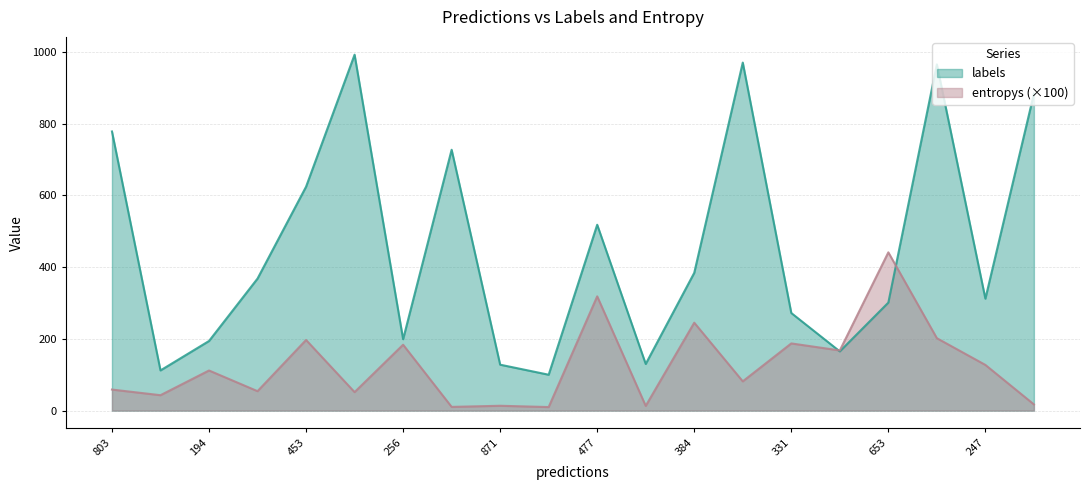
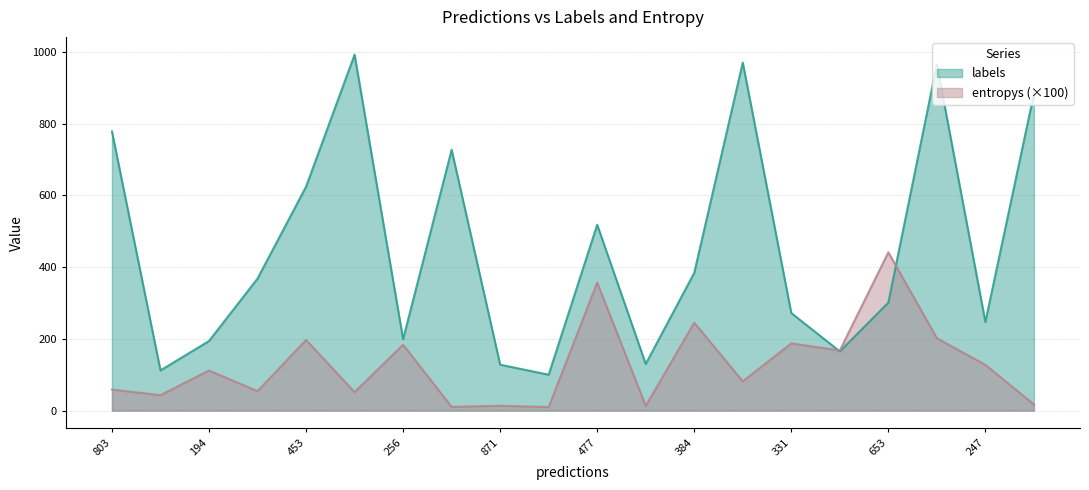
entropys (×100), 477: 320 -> 360
labels, 247: 310 -> 250
